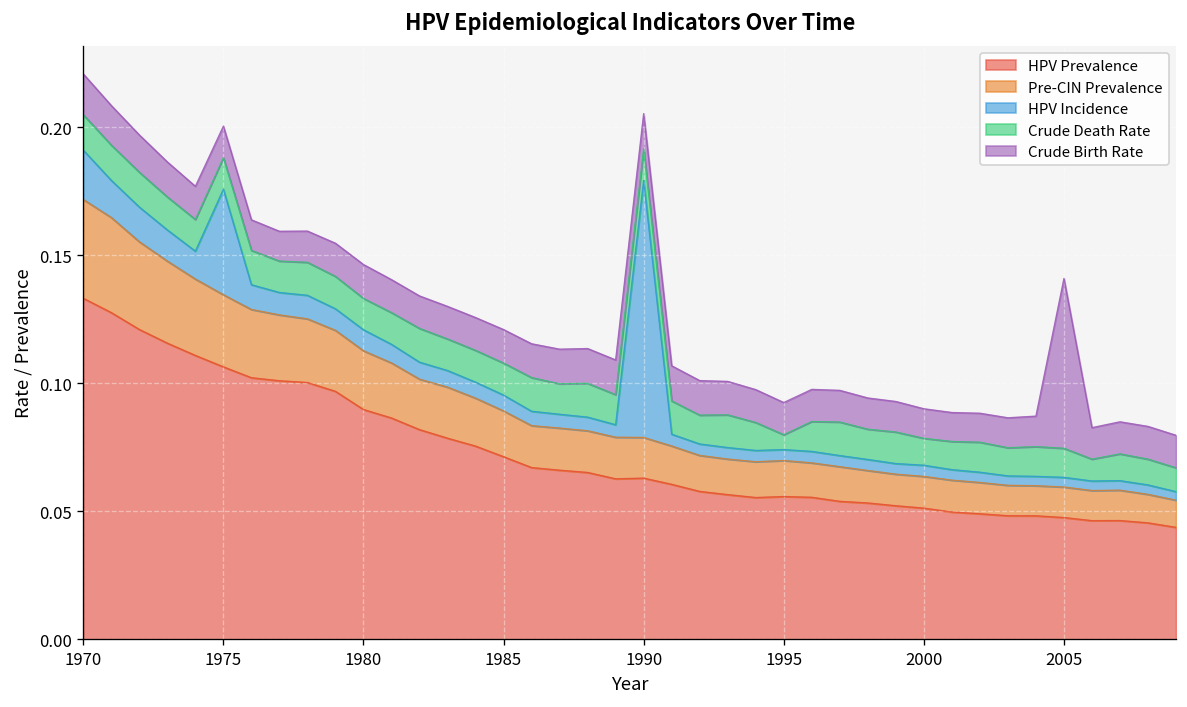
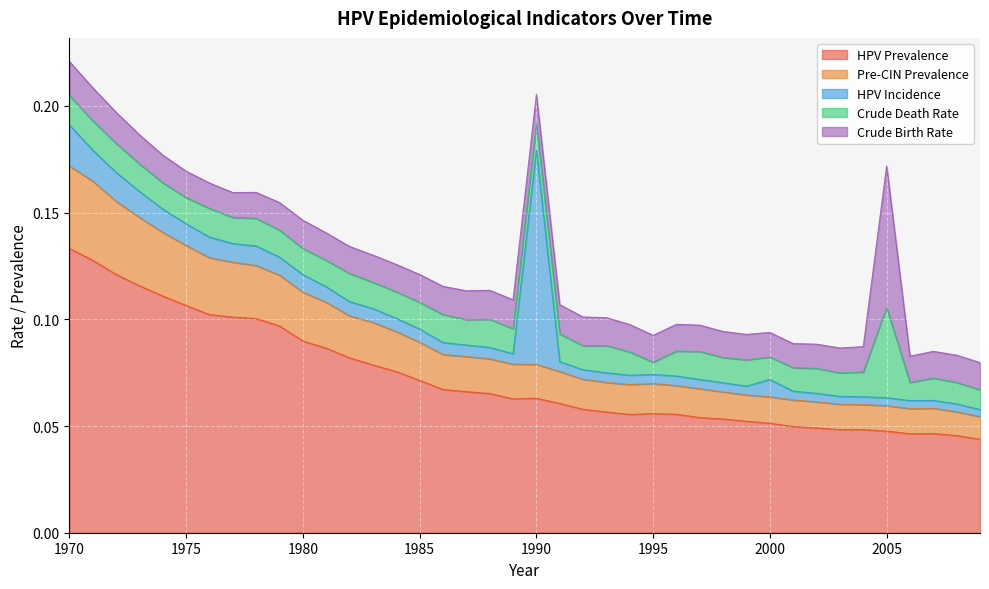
HPV Incidence, 1975: 0.041 -> 0.010
HPV Incidence, 2000: 0.004 -> 0.008
Crude Death Rate, 2005: 0.011 -> 0.042
